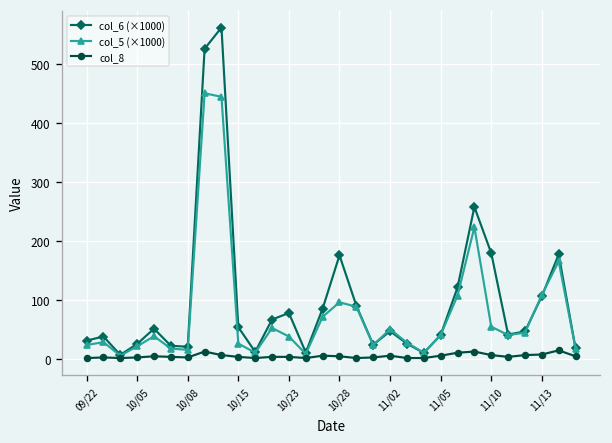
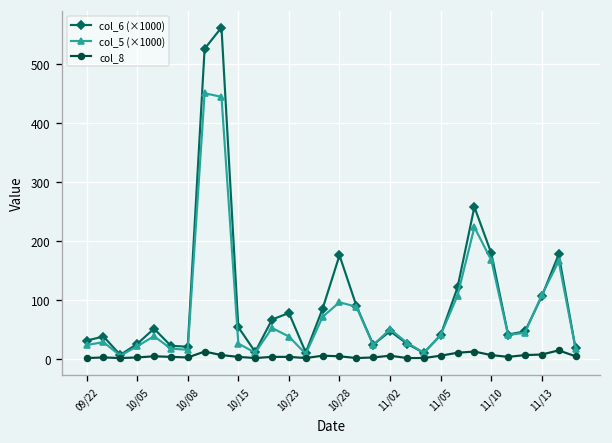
col_5 (×1000), 11/10: 50 -> 170
